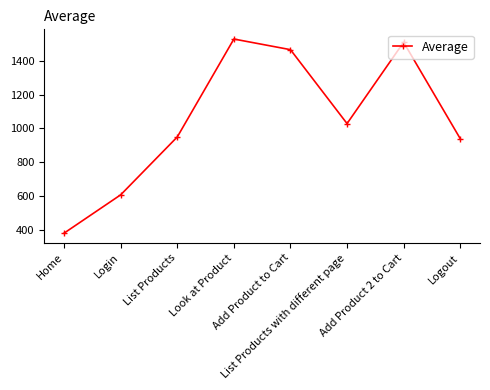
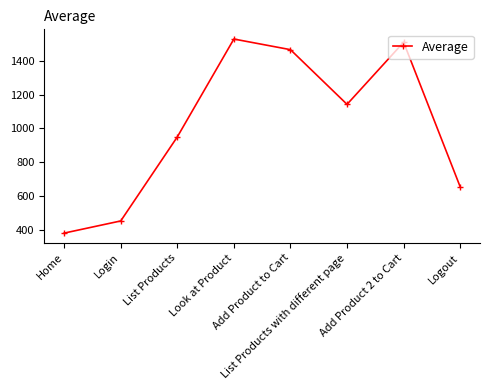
Login: 610 -> 450
List Products with different page: 1030 -> 1140
Logout: 940 -> 650
